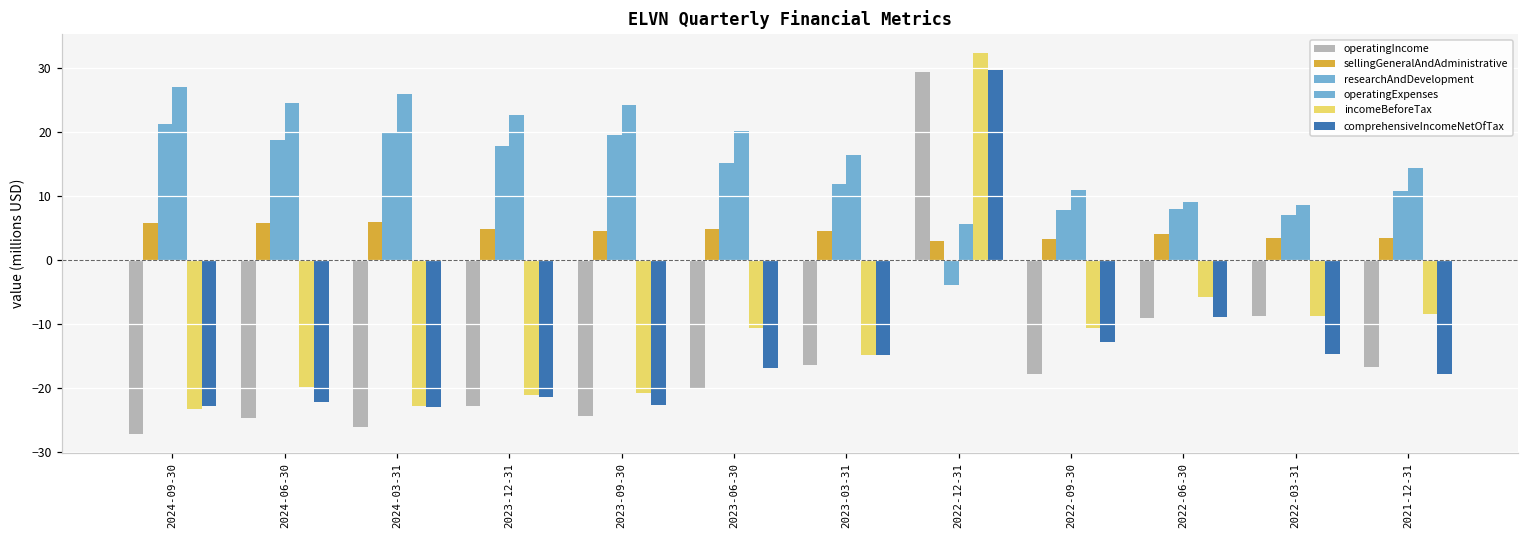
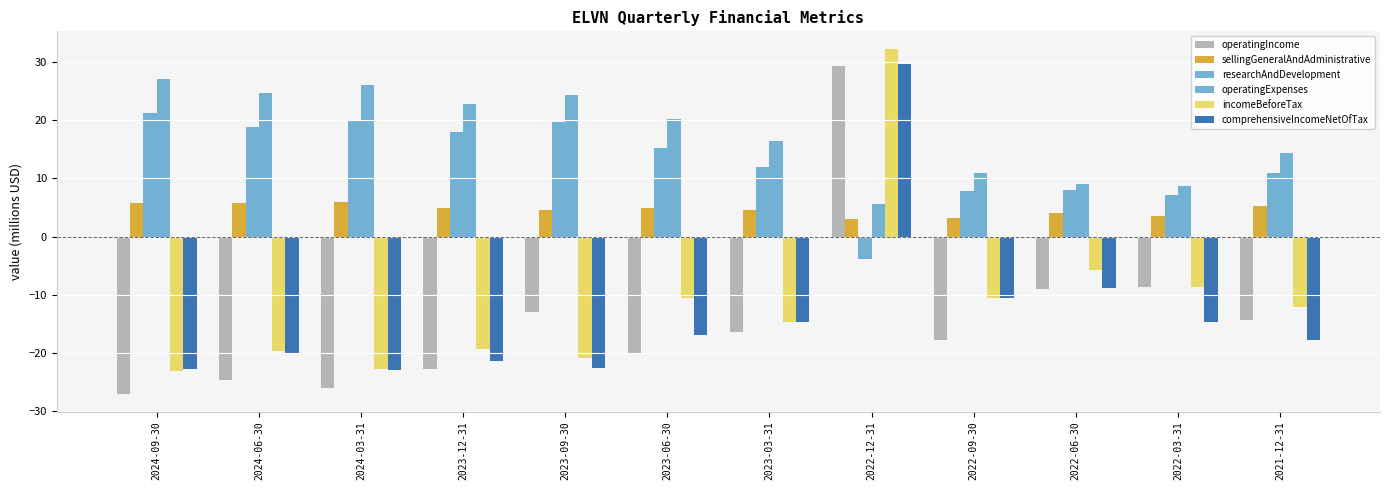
comprehensiveIncomeNetOfTax, 2024-06-30: -22 -> -20
incomeBeforeTax, 2023-12-31: -21 -> -19
operatingIncome, 2023-09-30: -24 -> -13
comprehensiveIncomeNetOfTax, 2022-09-30: -13 -> -11
operatingIncome, 2021-12-31: -17 -> -14
sellingGeneralAndAdministrative, 2021-12-31: 3 -> 5
incomeBeforeTax, 2021-12-31: -8 -> -12
